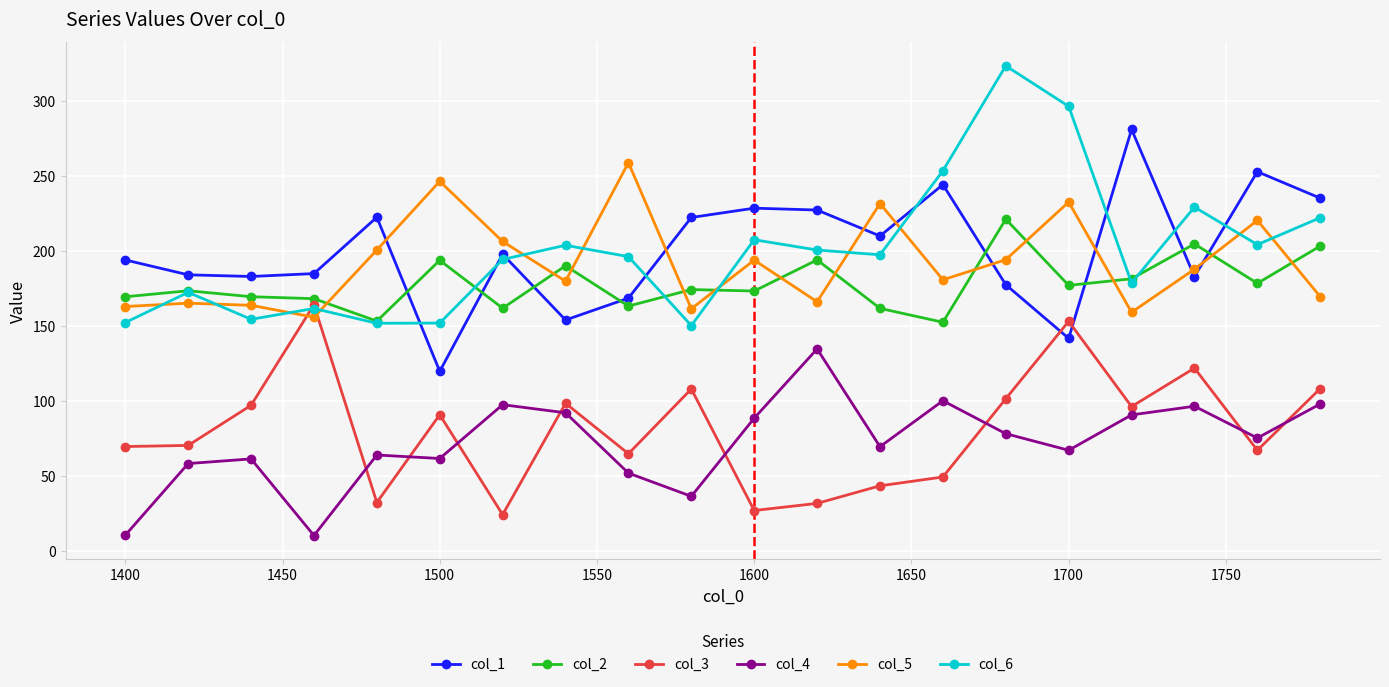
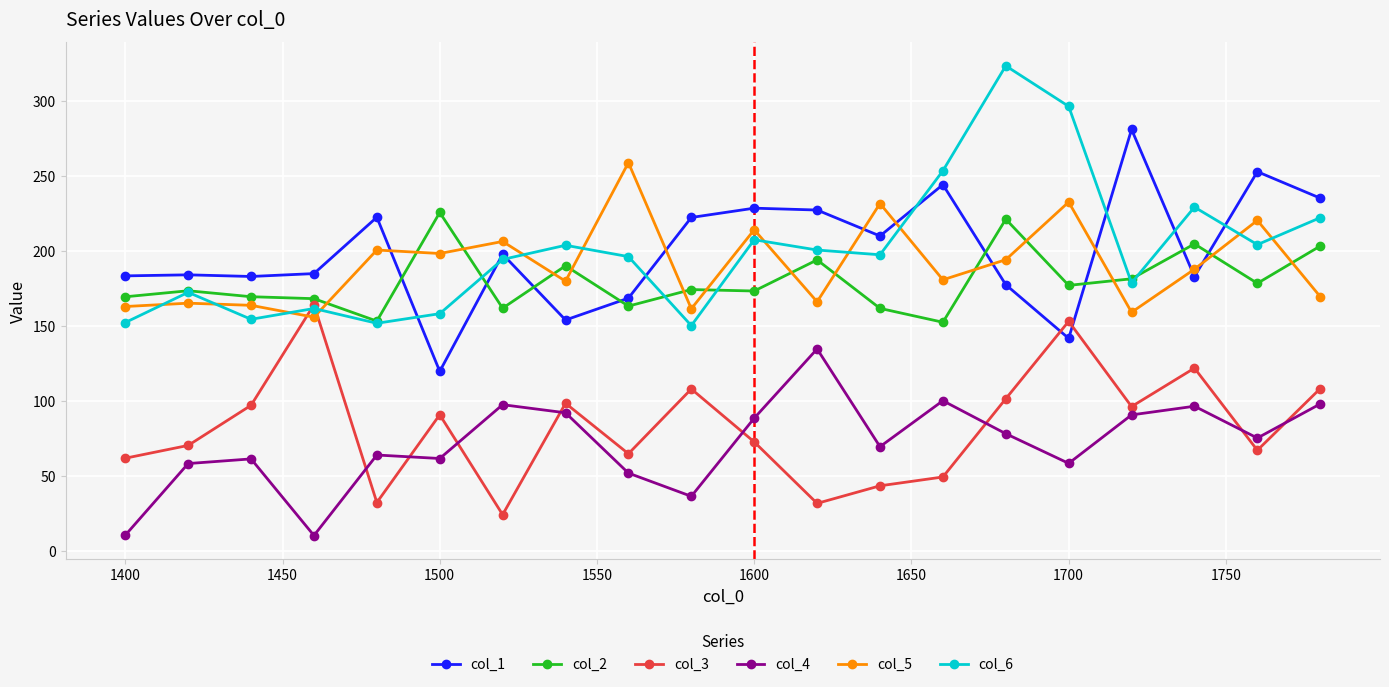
col_1, 1400: 194 -> 184
col_3, 1400: 70 -> 62
col_2, 1500: 194 -> 226
col_5, 1500: 247 -> 198
col_6, 1500: 152 -> 158
col_3, 1600: 27 -> 73
col_5, 1600: 194 -> 214
col_4, 1700: 67 -> 59
